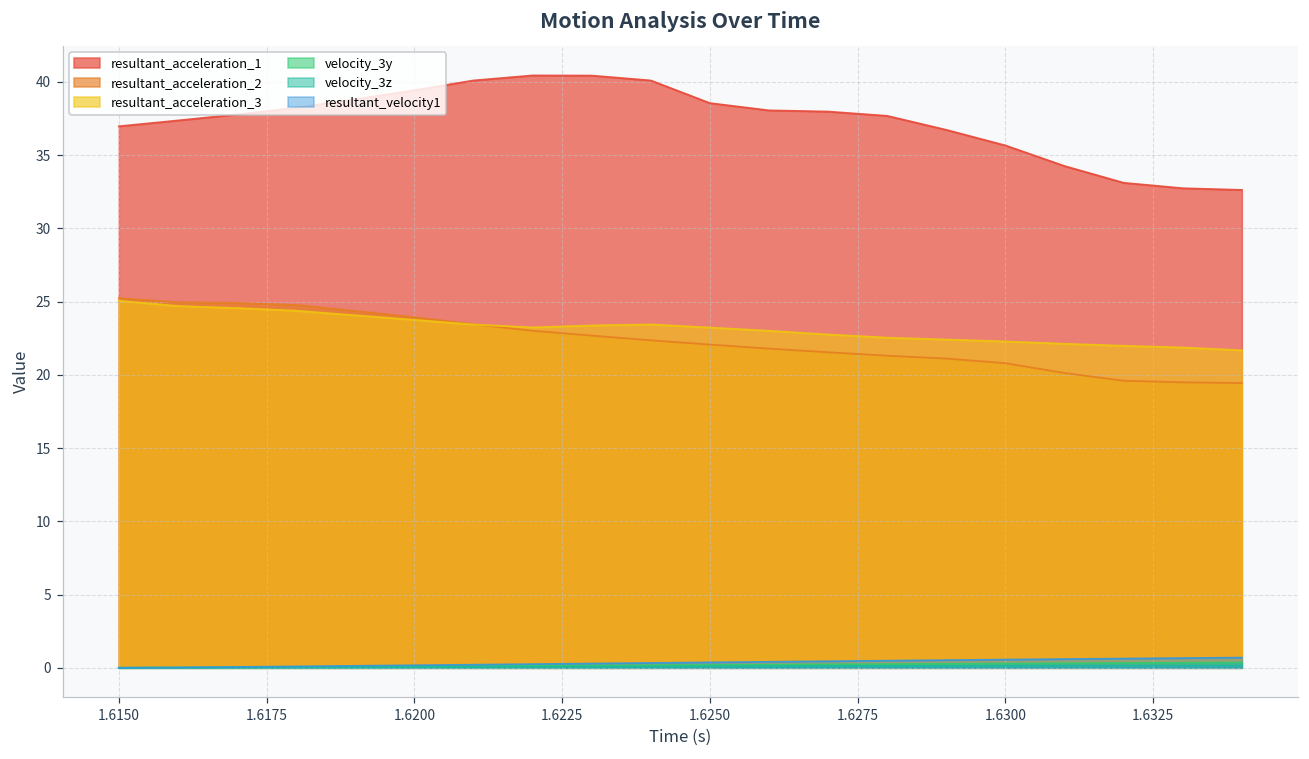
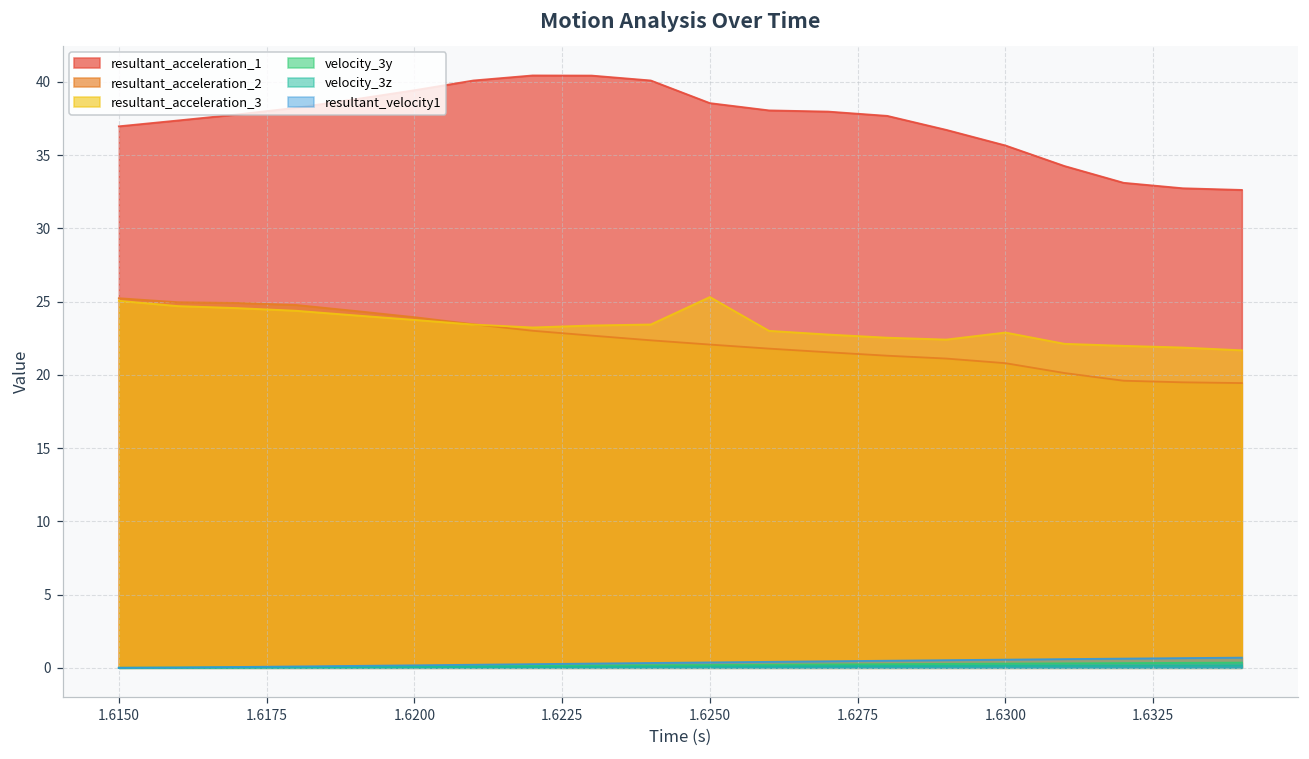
resultant_acceleration_3, 1.6250: 23.2 -> 25.3
resultant_acceleration_3, 1.6300: 22.3 -> 22.9
